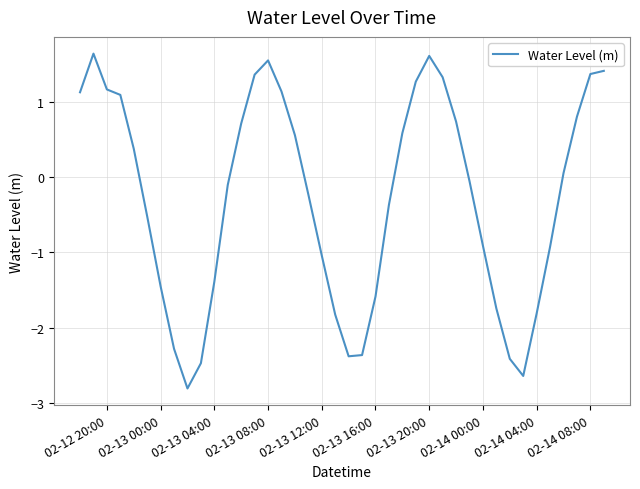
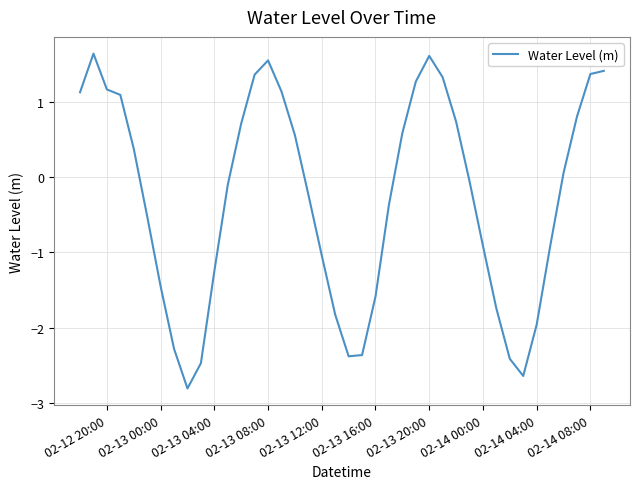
02-13 04:00: -1.4 -> -1.2
02-14 04:00: -1.8 -> -2.0
